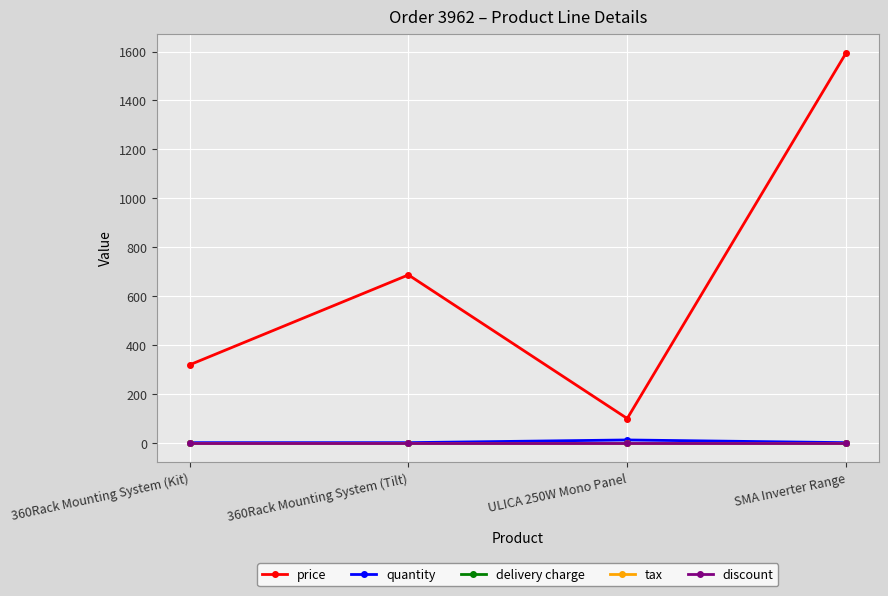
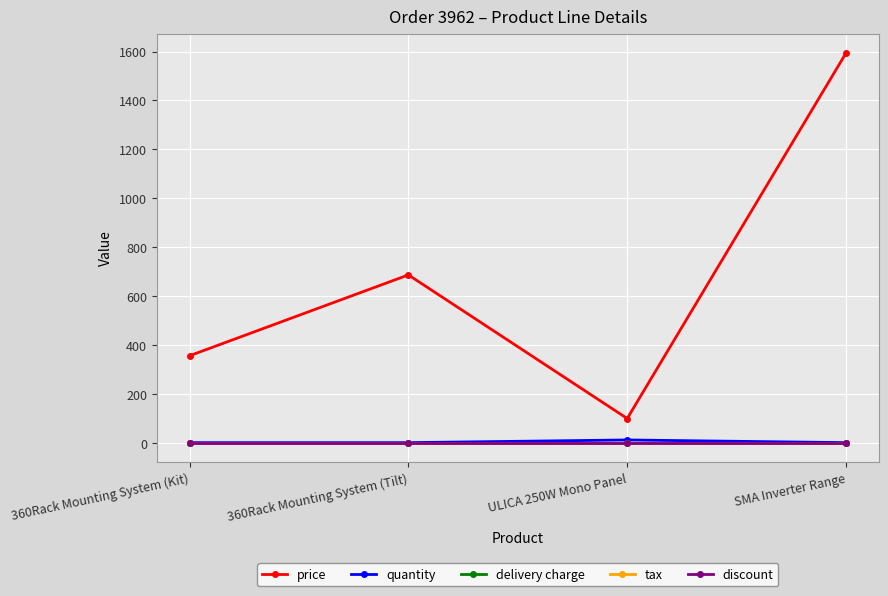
price, 360Rack Mounting System (Kit): 320 -> 360
